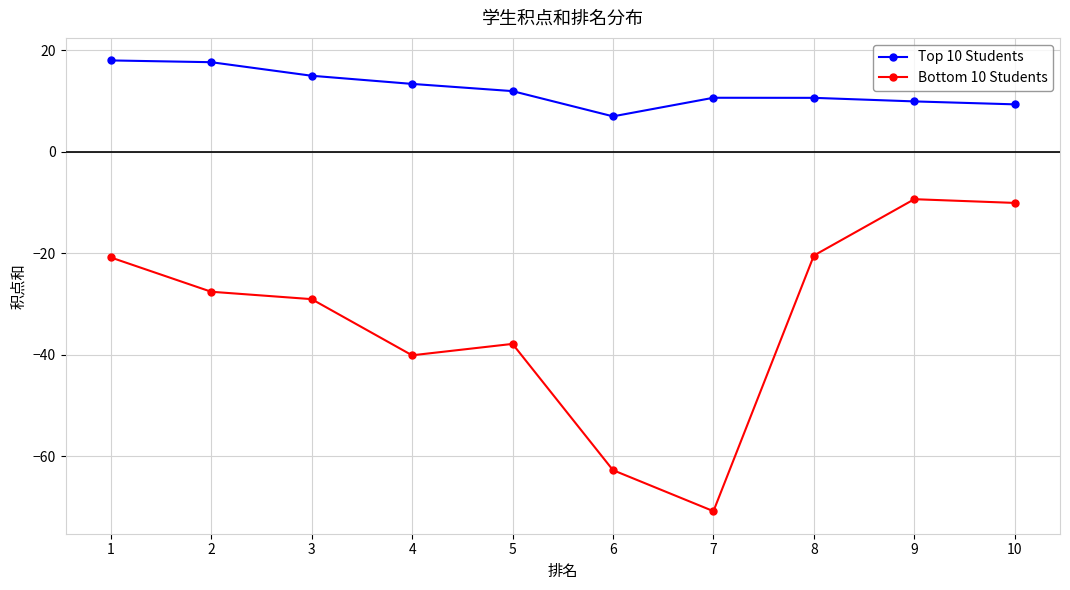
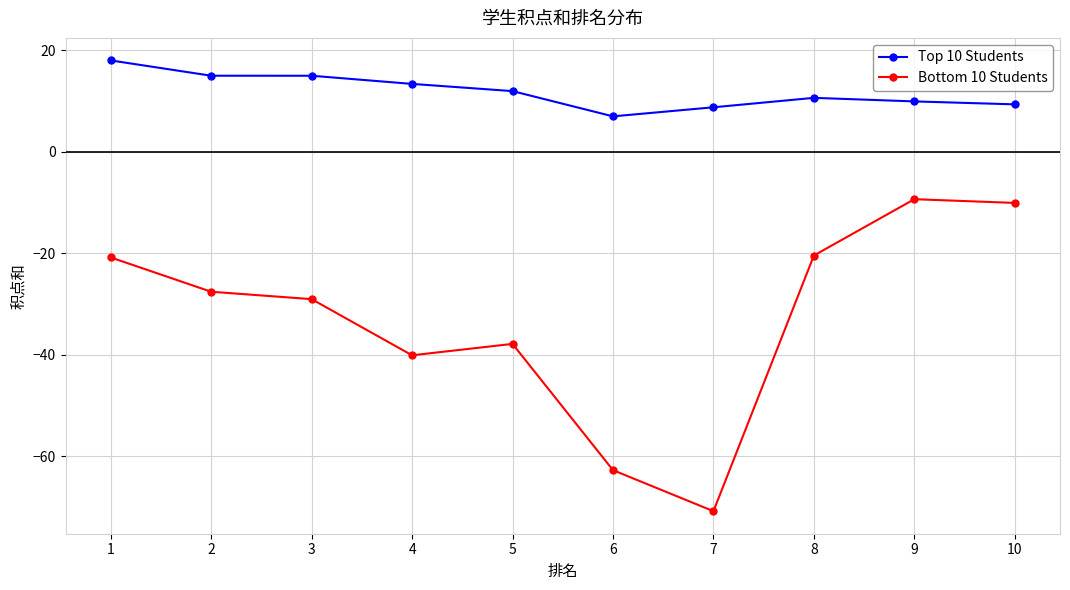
Top 10 Students, 2: 18 -> 15
Top 10 Students, 7: 11 -> 9
